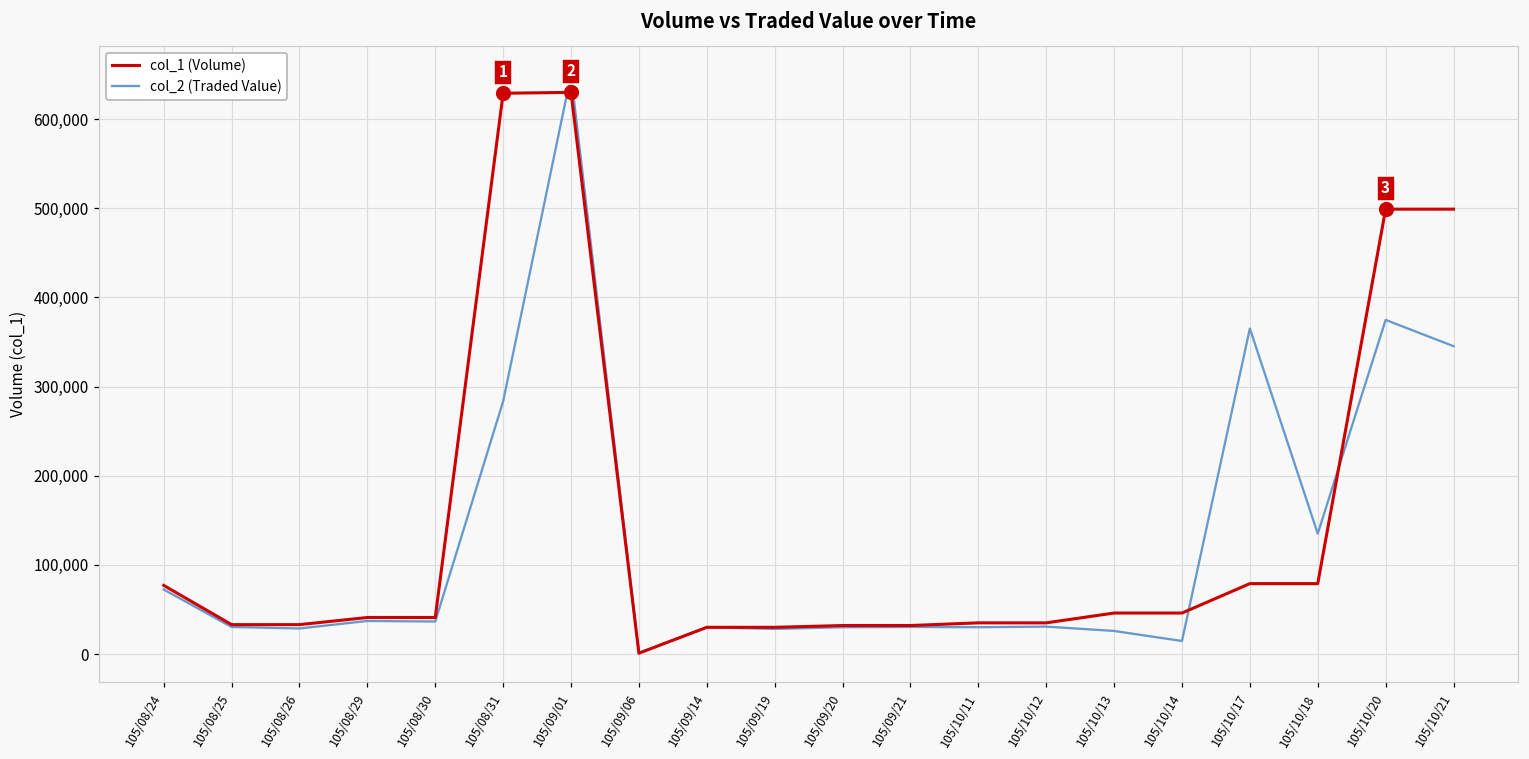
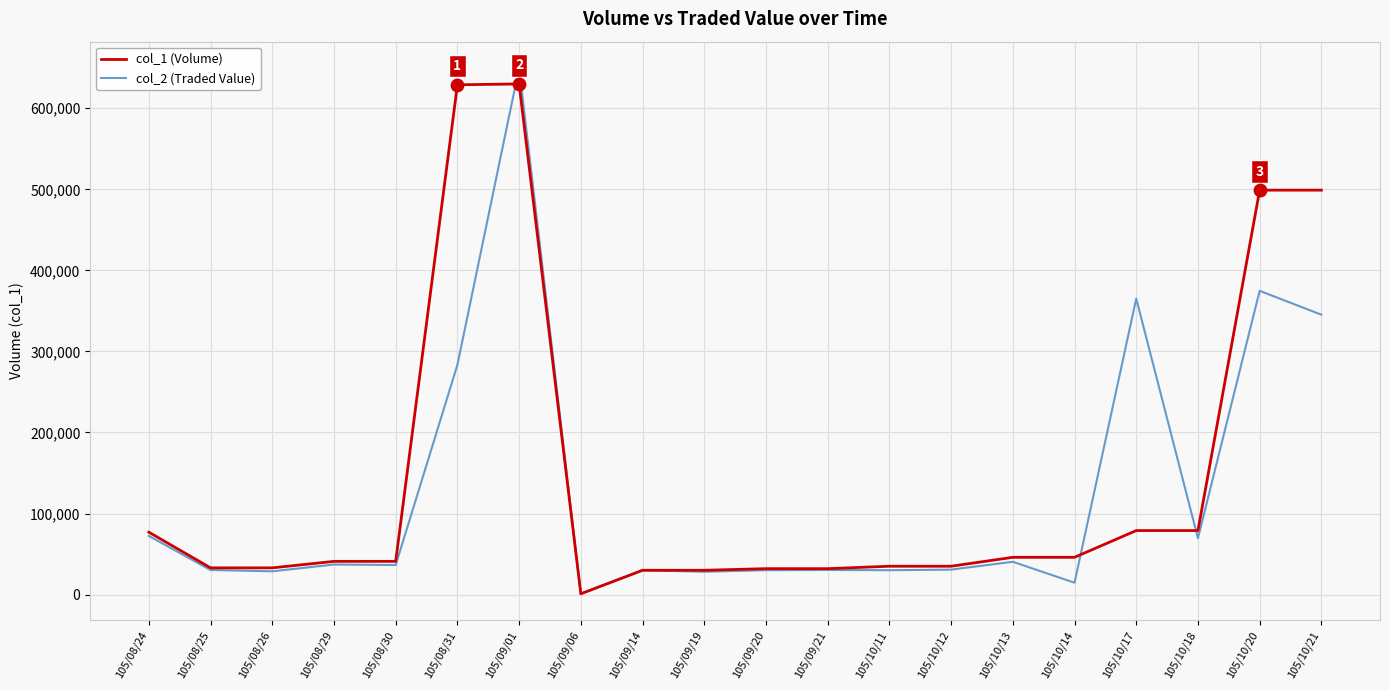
col_2 (Traded Value), 105/10/13: 30,000 -> 40,000
col_2 (Traded Value), 105/10/18: 140,000 -> 70,000
